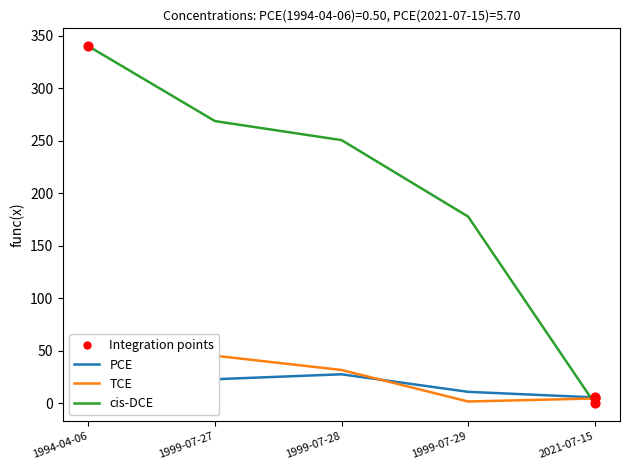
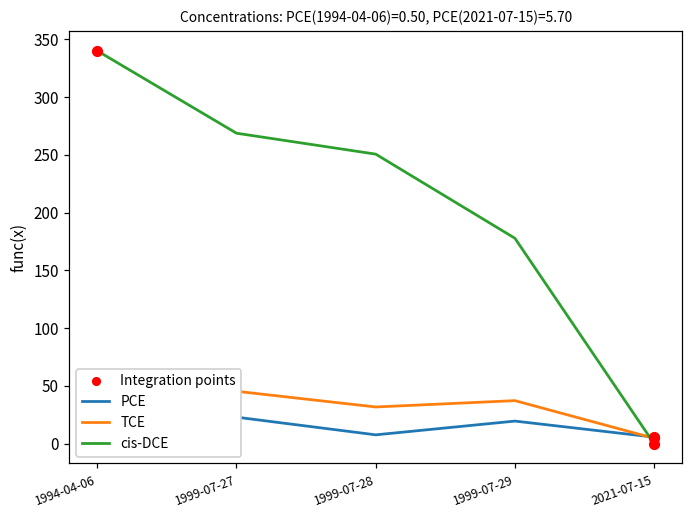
PCE, 1999-07-28: 28 -> 8
PCE, 1999-07-29: 11 -> 20
TCE, 1999-07-29: 2 -> 37
